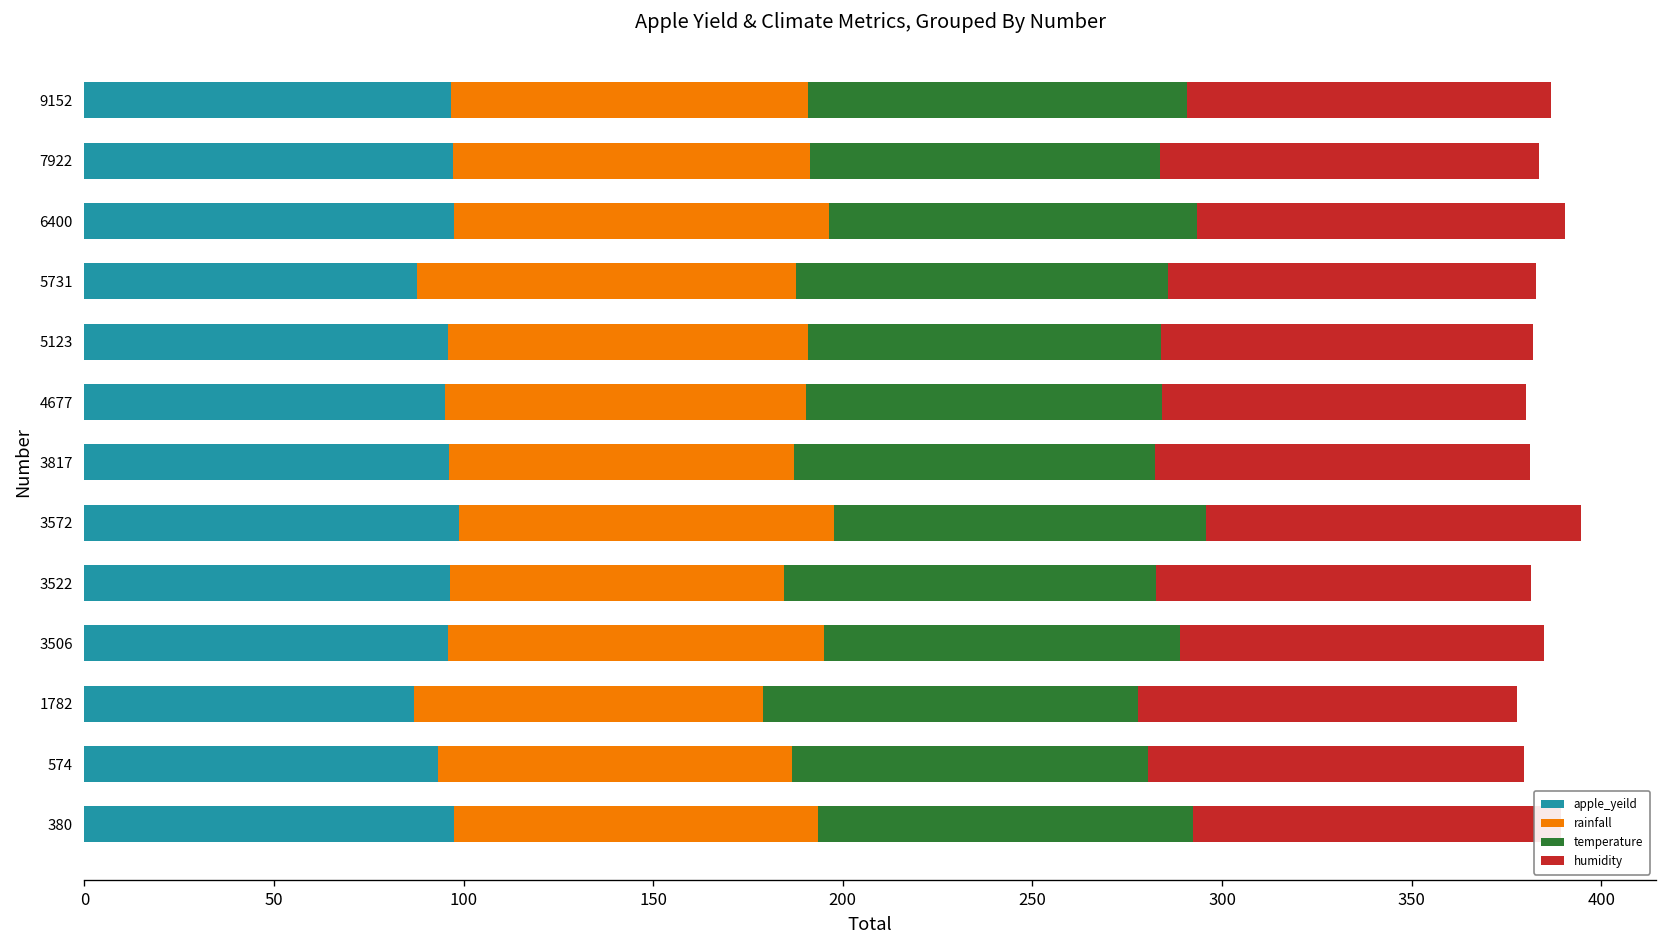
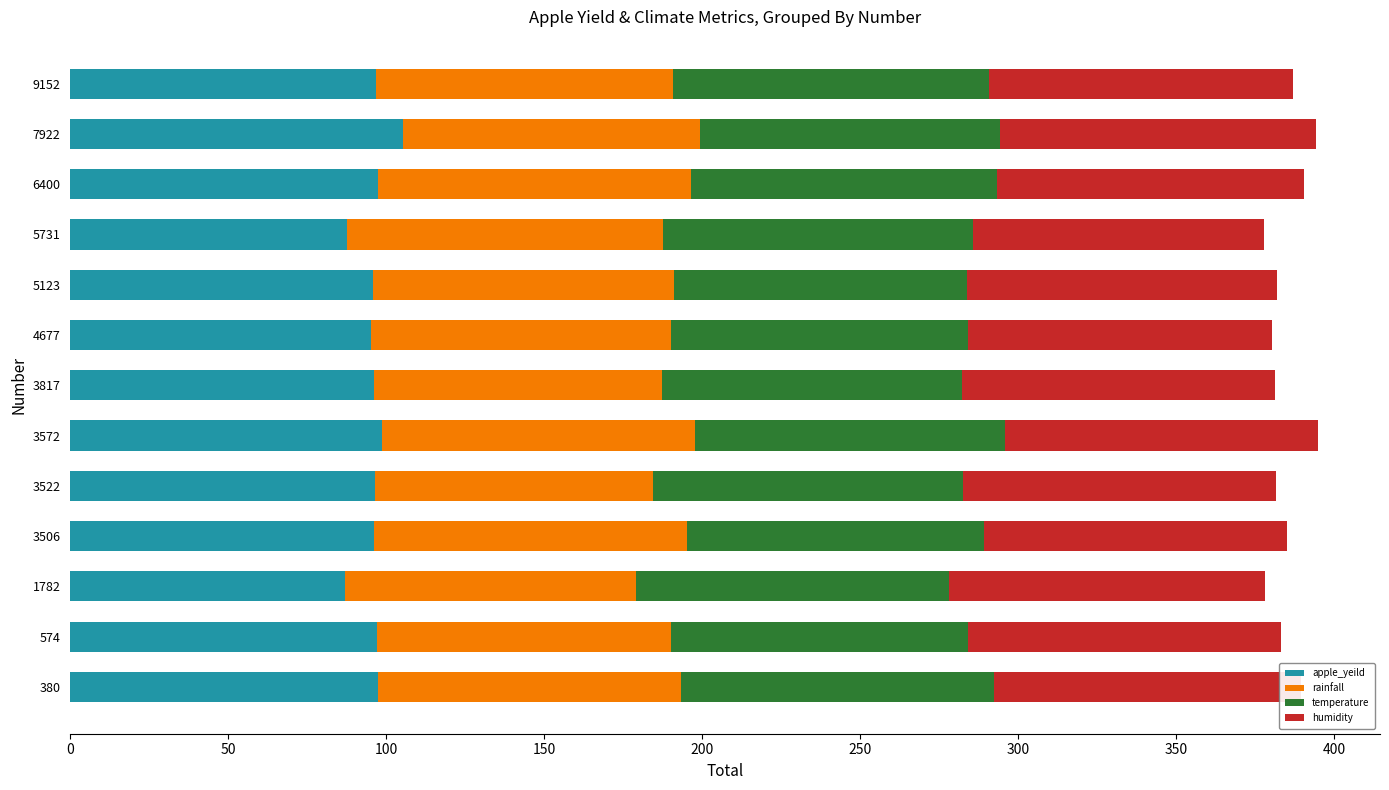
apple_yeild, 7922: 97 -> 105
temperature, 7922: 92 -> 95
humidity, 5731: 97 -> 92
apple_yeild, 574: 93 -> 97
